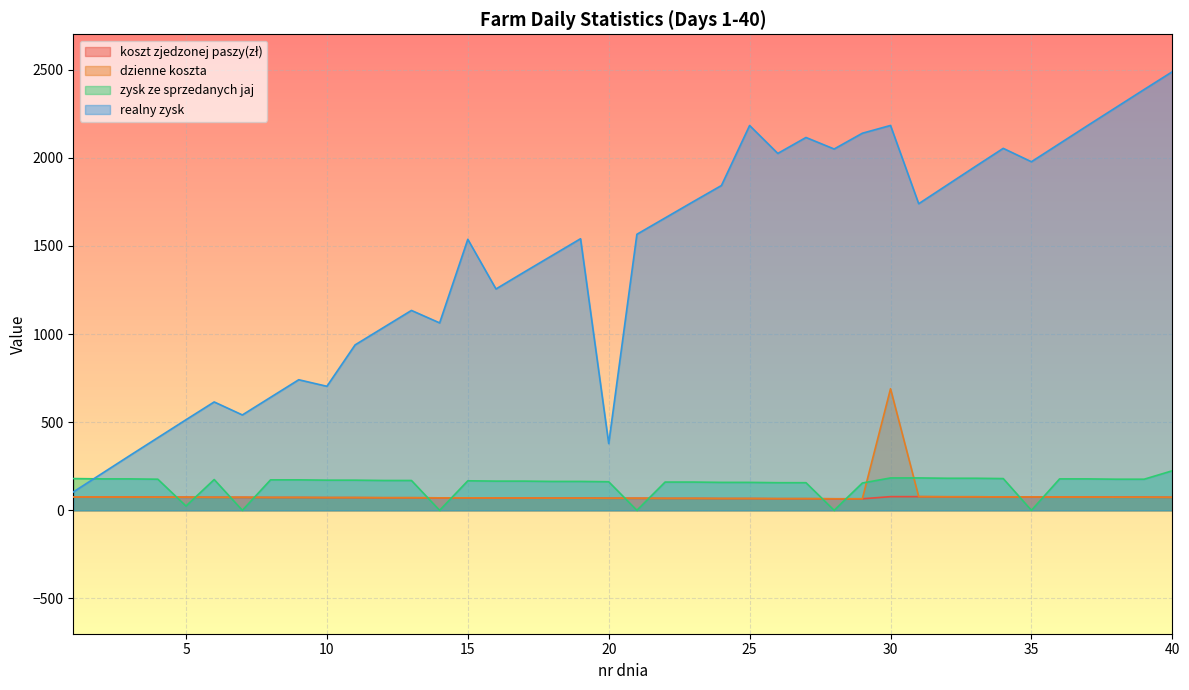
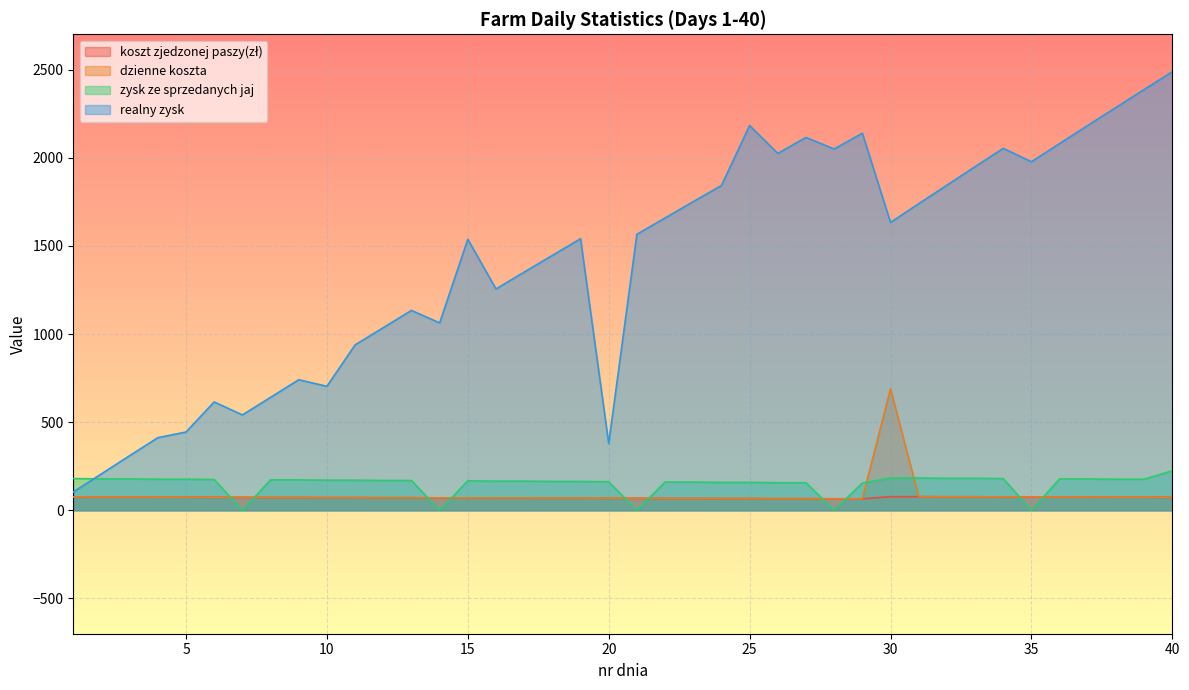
zysk ze sprzedanych jaj, 5: 20 -> 180
realny zysk, 5: 510 -> 440
realny zysk, 30: 2180 -> 1630
